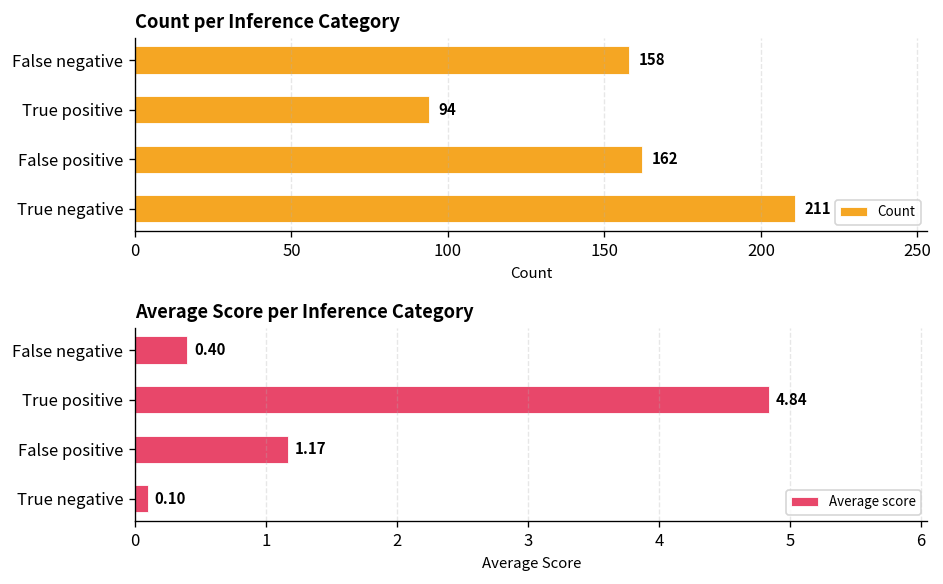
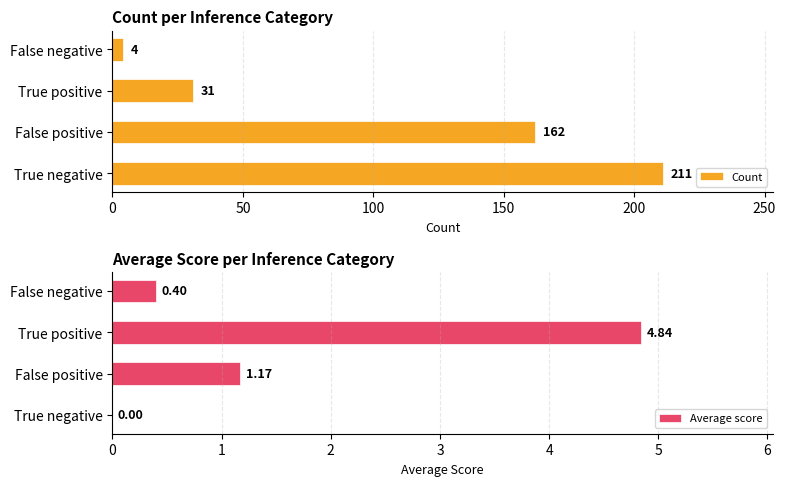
Count per Inference Category, False negative: 158 -> 4
Count per Inference Category, True positive: 94 -> 31
Average Score per Inference Category, True negative: 0.10 -> 0.00
